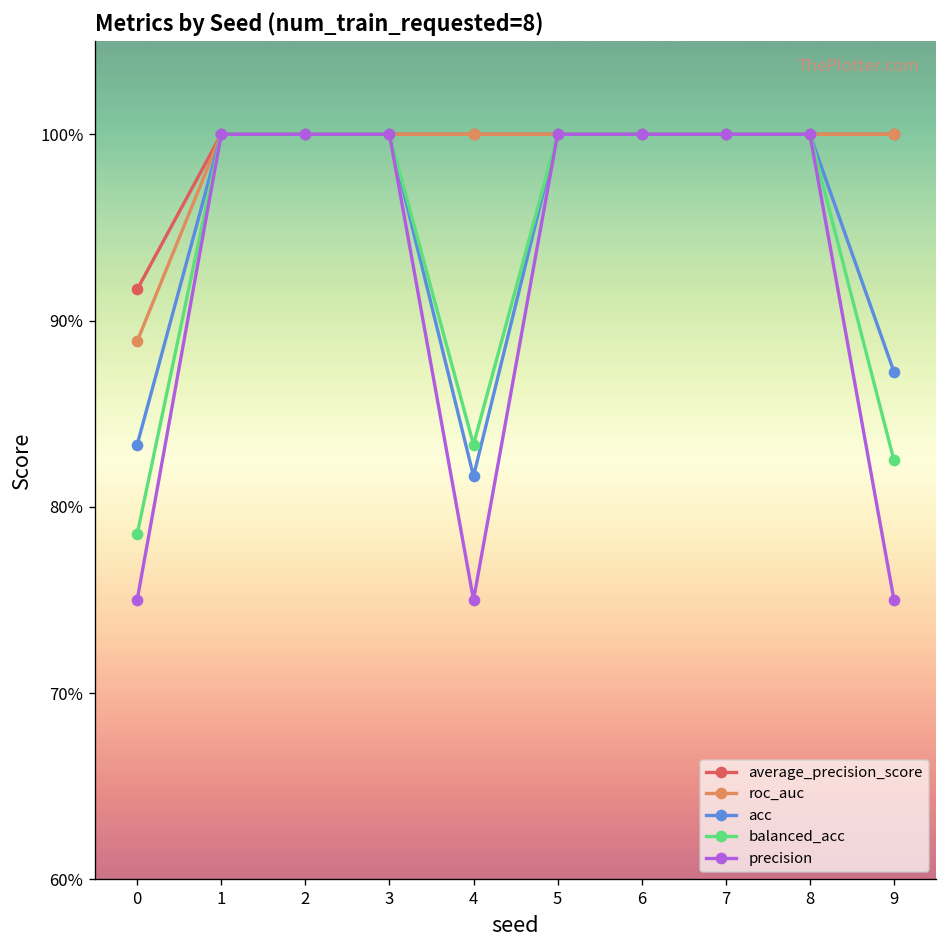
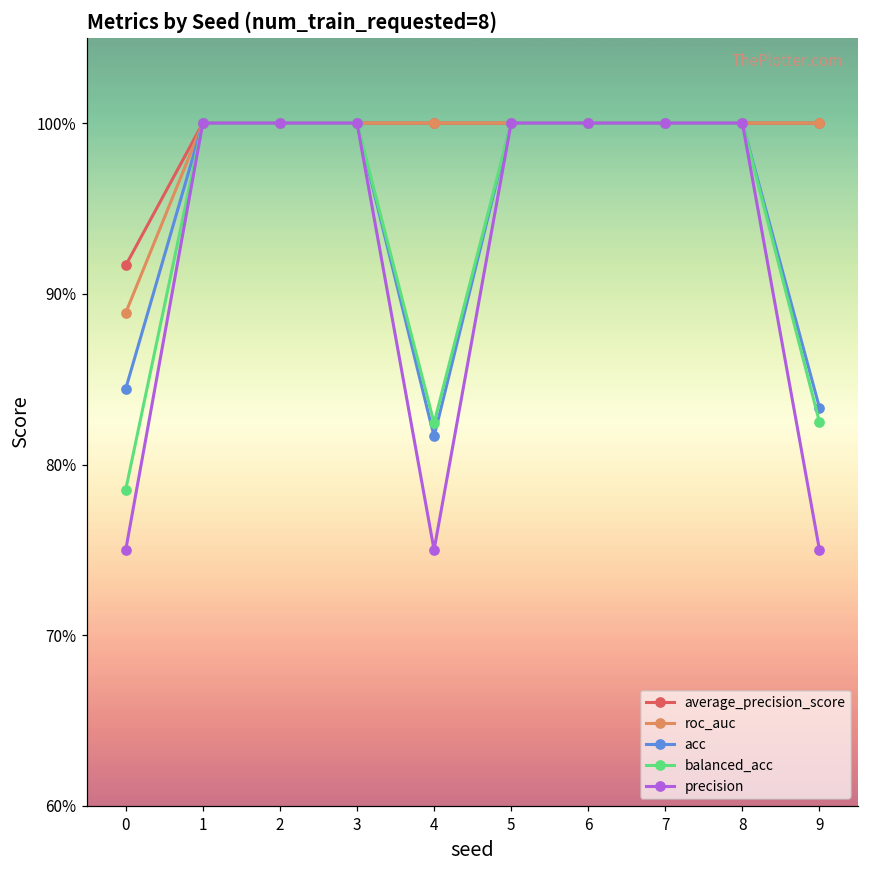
acc, 0: 83.3% -> 84.4%
balanced_acc, 4: 83.3% -> 82.4%
acc, 9: 87.2% -> 83.3%
